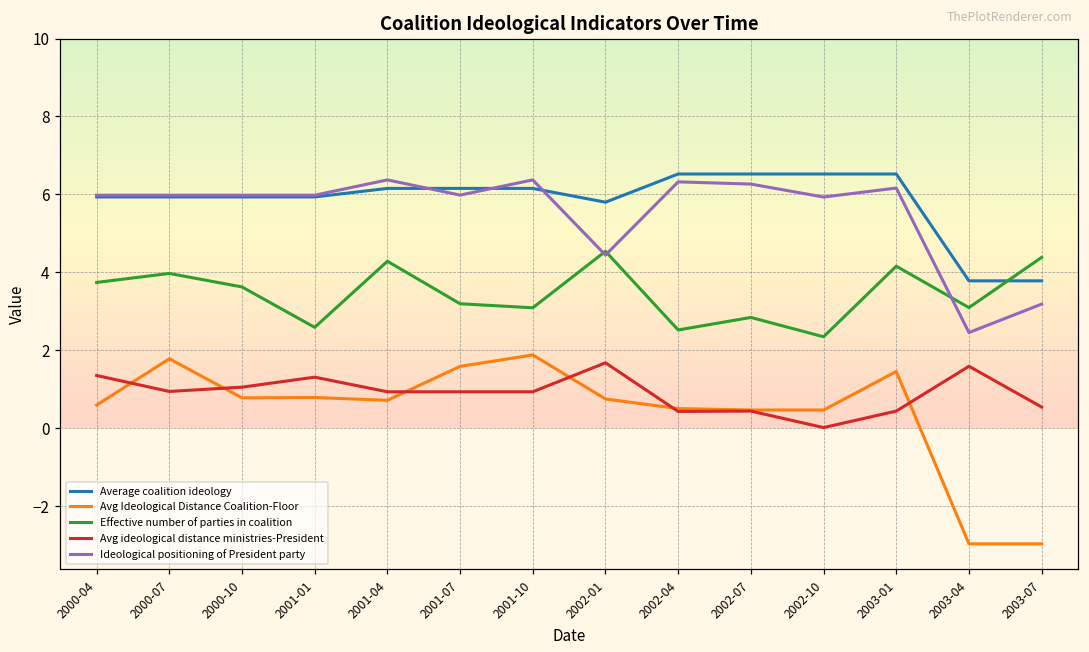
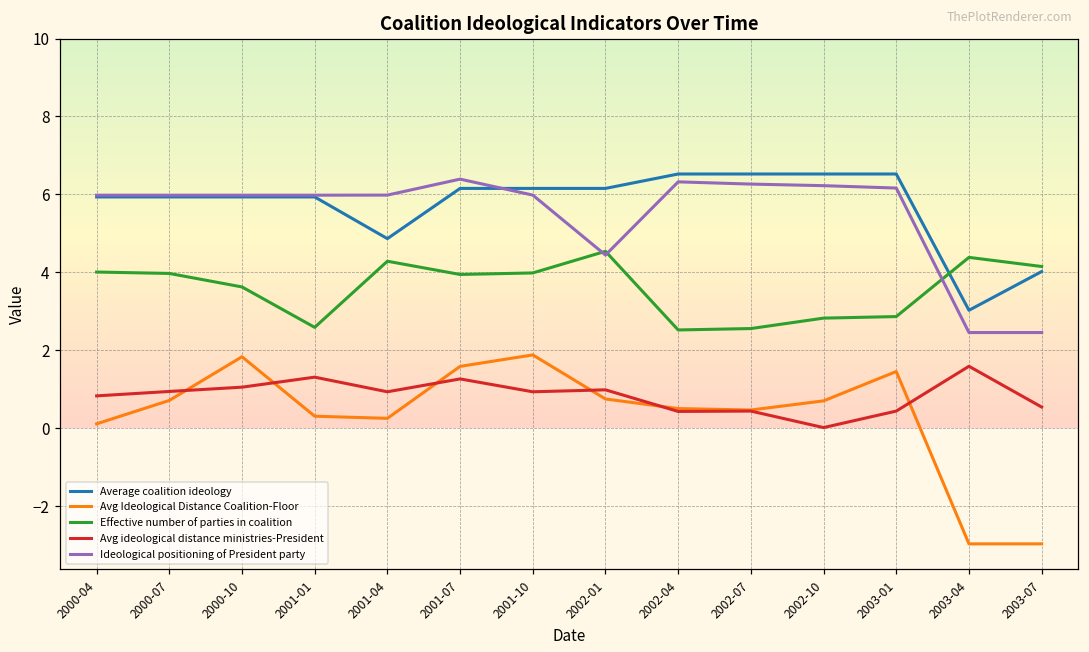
Avg Ideological Distance Coalition-Floor, 2000-04: 0.6 -> 0.1
Effective number of parties in coalition, 2000-04: 3.7 -> 4.0
Avg ideological distance ministries-President, 2000-04: 1.3 -> 0.8
Avg Ideological Distance Coalition-Floor, 2000-07: 1.8 -> 0.7
Avg Ideological Distance Coalition-Floor, 2000-10: 0.8 -> 1.8
Avg Ideological Distance Coalition-Floor, 2001-01: 0.8 -> 0.3
Average coalition ideology, 2001-04: 6.2 -> 4.9
Avg Ideological Distance Coalition-Floor, 2001-04: 0.7 -> 0.2
Ideological positioning of President party, 2001-04: 6.4 -> 6.0
Effective number of parties in coalition, 2001-07: 3.2 -> 3.9
Avg ideological distance ministries-President, 2001-07: 0.9 -> 1.3
Ideological positioning of President party, 2001-07: 6.0 -> 6.4
Effective number of parties in coalition, 2001-10: 3.1 -> 4.0
Ideological positioning of President party, 2001-10: 6.4 -> 6.0
Average coalition ideology, 2002-01: 5.8 -> 6.2
Avg ideological distance ministries-President, 2002-01: 1.7 -> 1.0
Effective number of parties in coalition, 2002-07: 2.8 -> 2.6
Avg Ideological Distance Coalition-Floor, 2002-10: 0.5 -> 0.7
Effective number of parties in coalition, 2002-10: 2.3 -> 2.8
Ideological positioning of President party, 2002-10: 5.9 -> 6.2
Effective number of parties in coalition, 2003-01: 4.2 -> 2.9
Average coalition ideology, 2003-04: 3.8 -> 3.0
Effective number of parties in coalition, 2003-04: 3.1 -> 4.4
Average coalition ideology, 2003-07: 3.8 -> 4.0
Effective number of parties in coalition, 2003-07: 4.4 -> 4.1
Ideological positioning of President party, 2003-07: 3.2 -> 2.4
